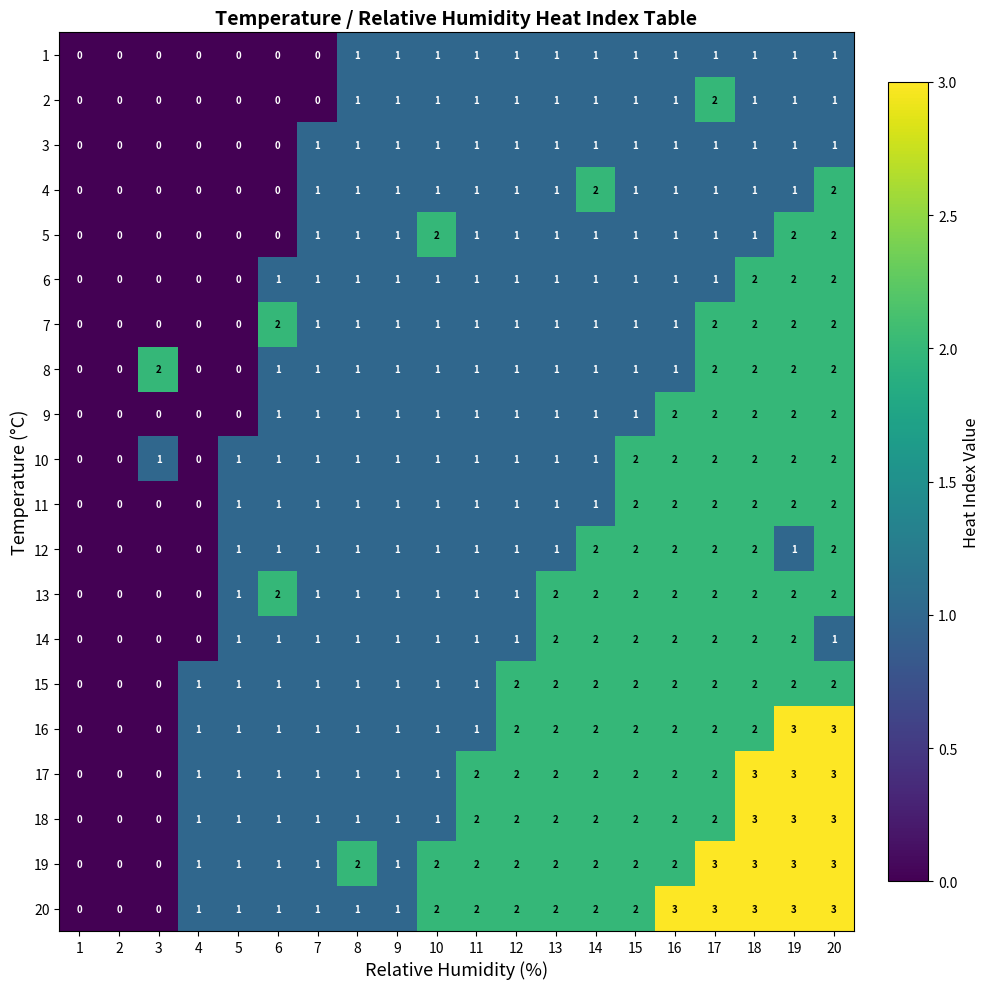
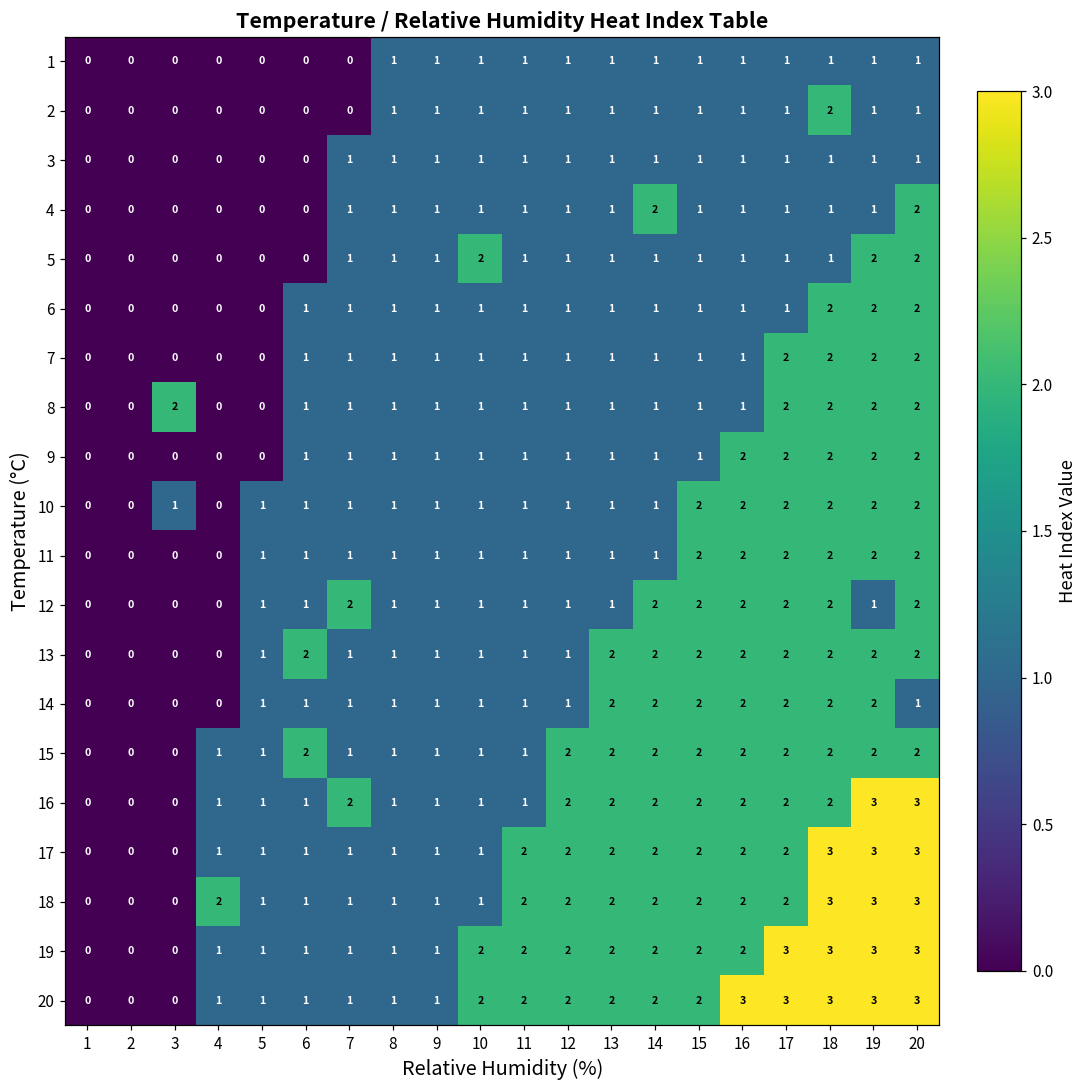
2, 17: 2 -> 1
2, 18: 1 -> 2
7, 6: 2 -> 1
12, 7: 1 -> 2
15, 6: 1 -> 2
16, 7: 1 -> 2
18, 4: 1 -> 2
19, 8: 2 -> 1
